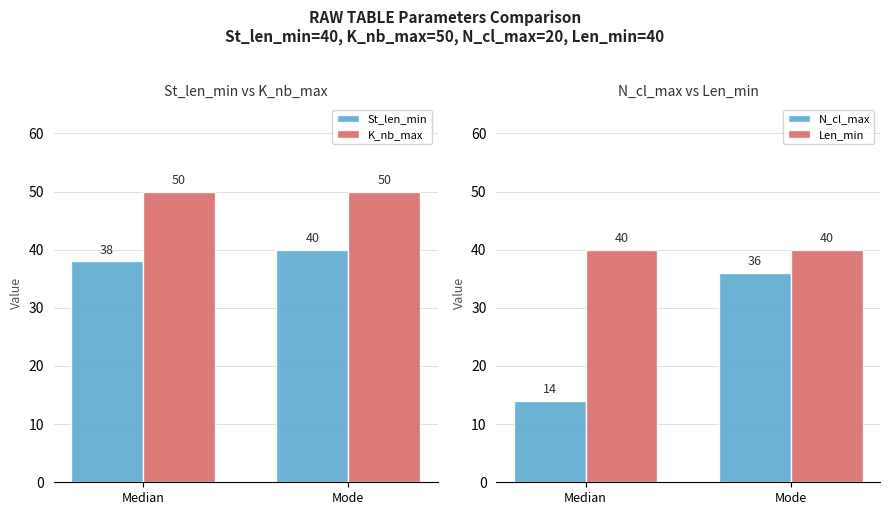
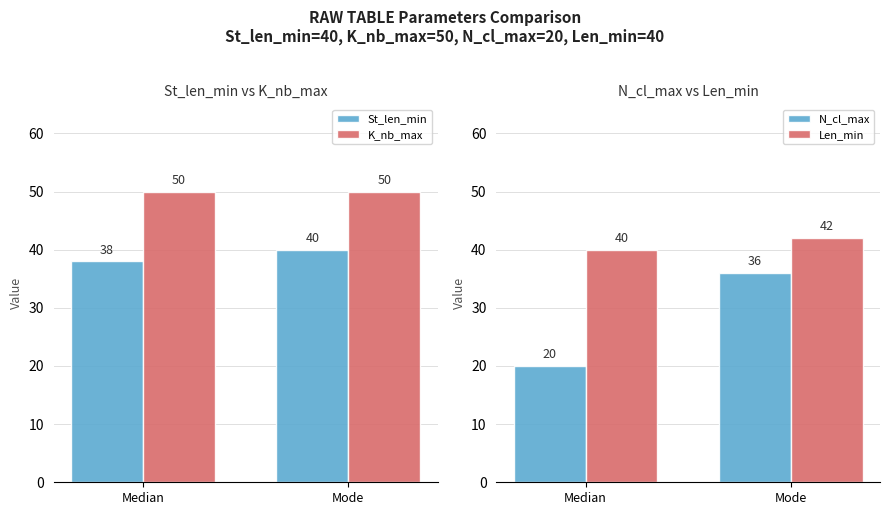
N_cl_max vs Len_min, N_cl_max, Median: 14 -> 20
N_cl_max vs Len_min, Len_min, Mode: 40 -> 42
